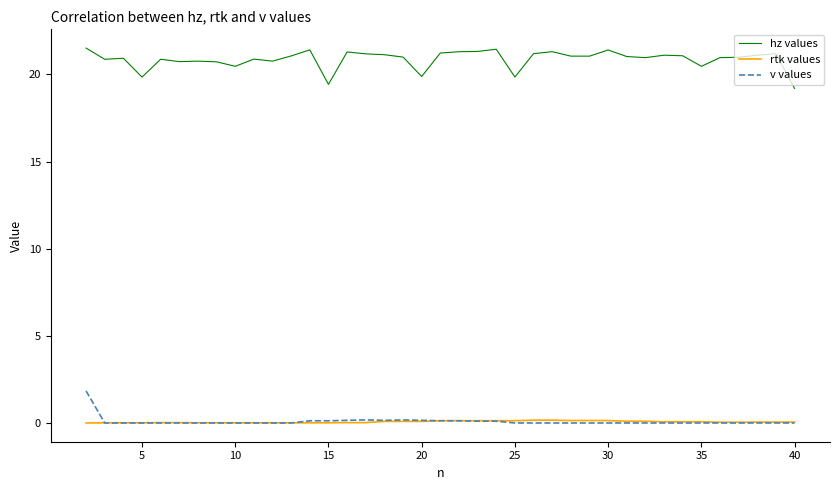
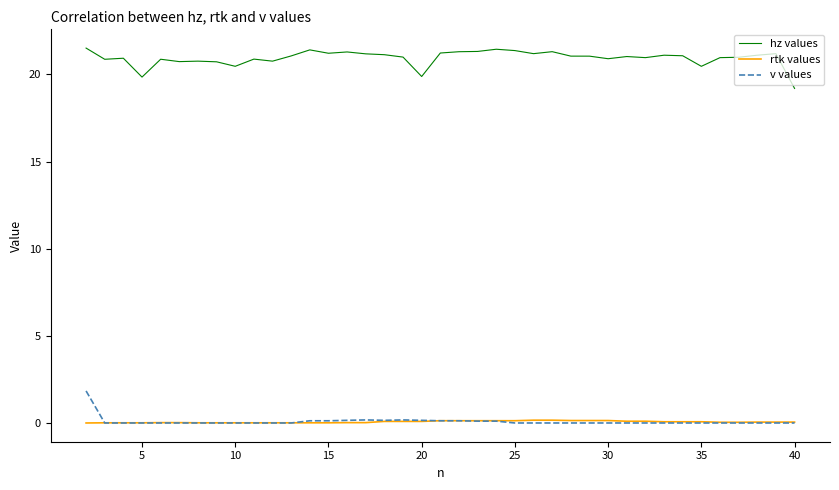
hz values, 15: 19.4 -> 21.2
hz values, 25: 19.9 -> 21.4
hz values, 30: 21.4 -> 20.9
